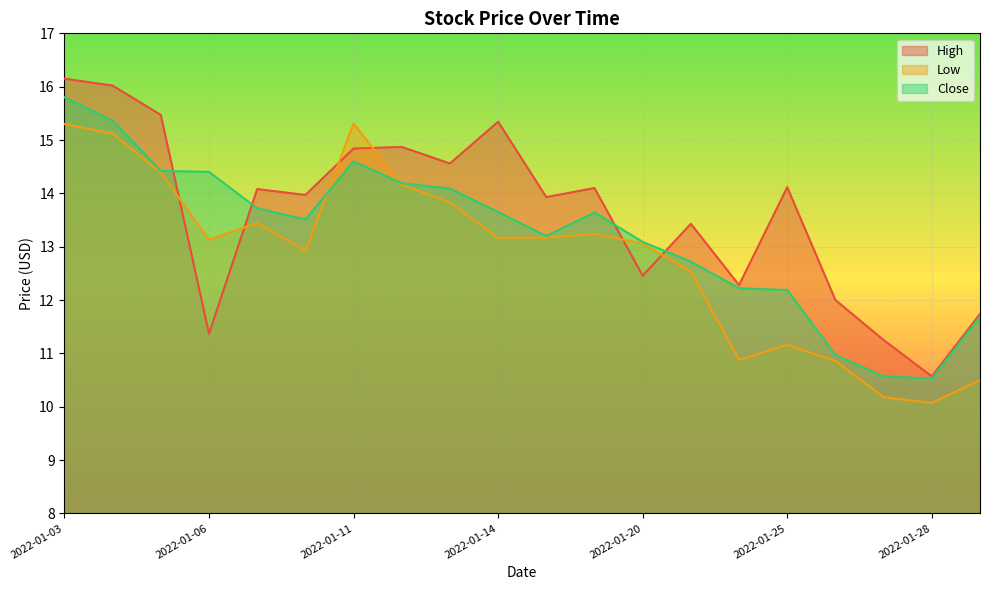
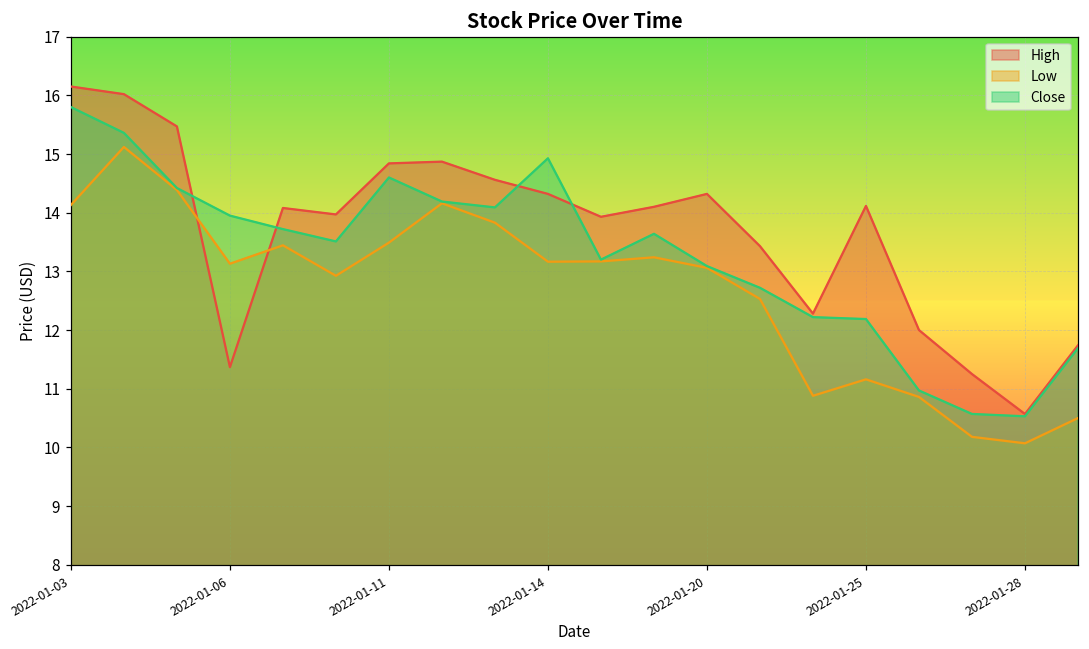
Low, 2022-01-03: 15.3 -> 14.1
Close, 2022-01-06: 14.4 -> 13.9
Low, 2022-01-11: 15.3 -> 13.5
High, 2022-01-14: 15.3 -> 14.3
Close, 2022-01-14: 13.6 -> 14.9
High, 2022-01-20: 12.5 -> 14.3
